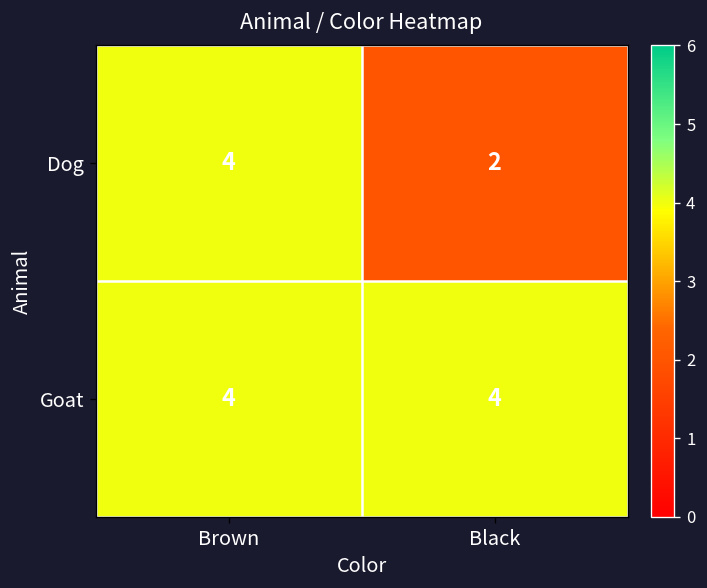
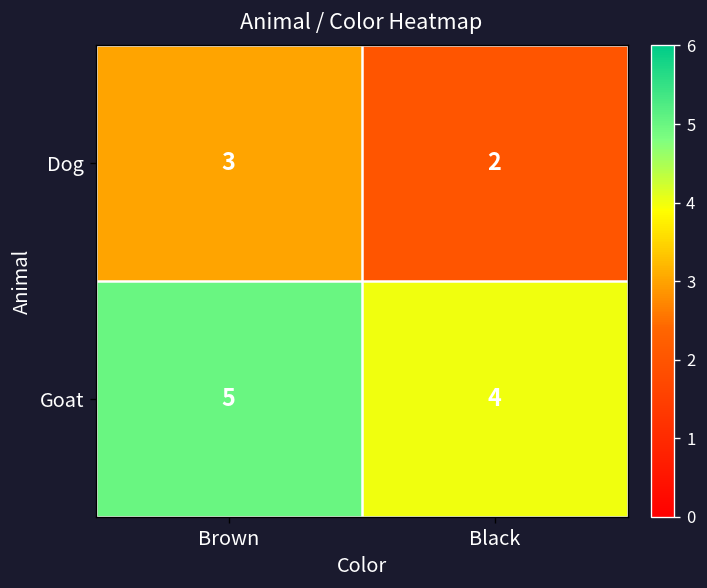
Dog, Brown: 4 -> 3
Goat, Brown: 4 -> 5
